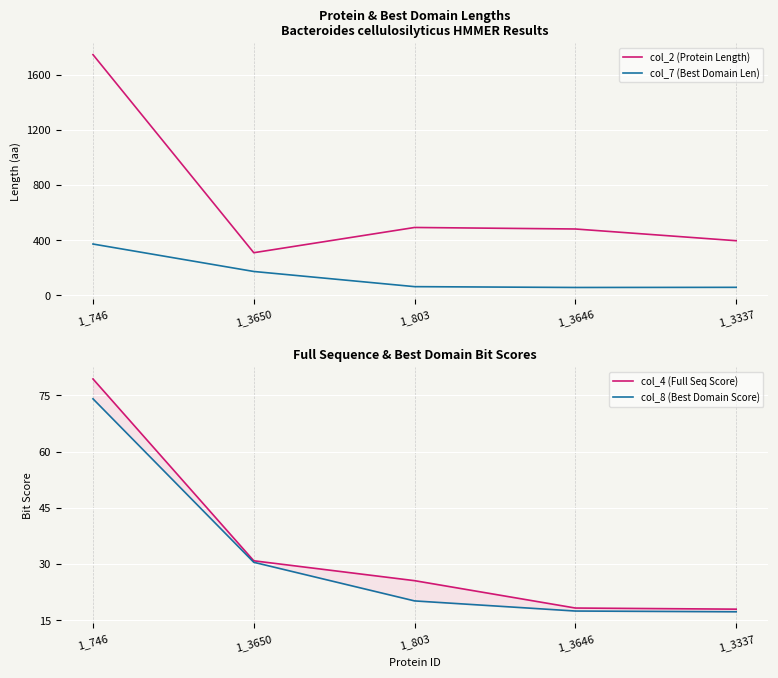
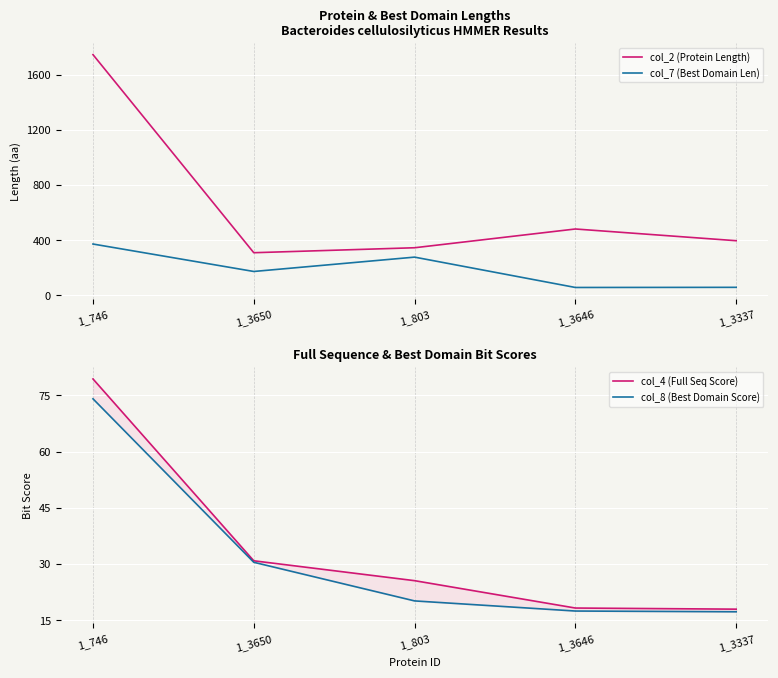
Protein & Best Domain Lengths Bacteroides cellulosilyticus HMMER Results, col_2 (Protein Length), 1_803: 490 -> 350
Protein & Best Domain Lengths Bacteroides cellulosilyticus HMMER Results, col_7 (Best Domain Len), 1_803: 60 -> 280
